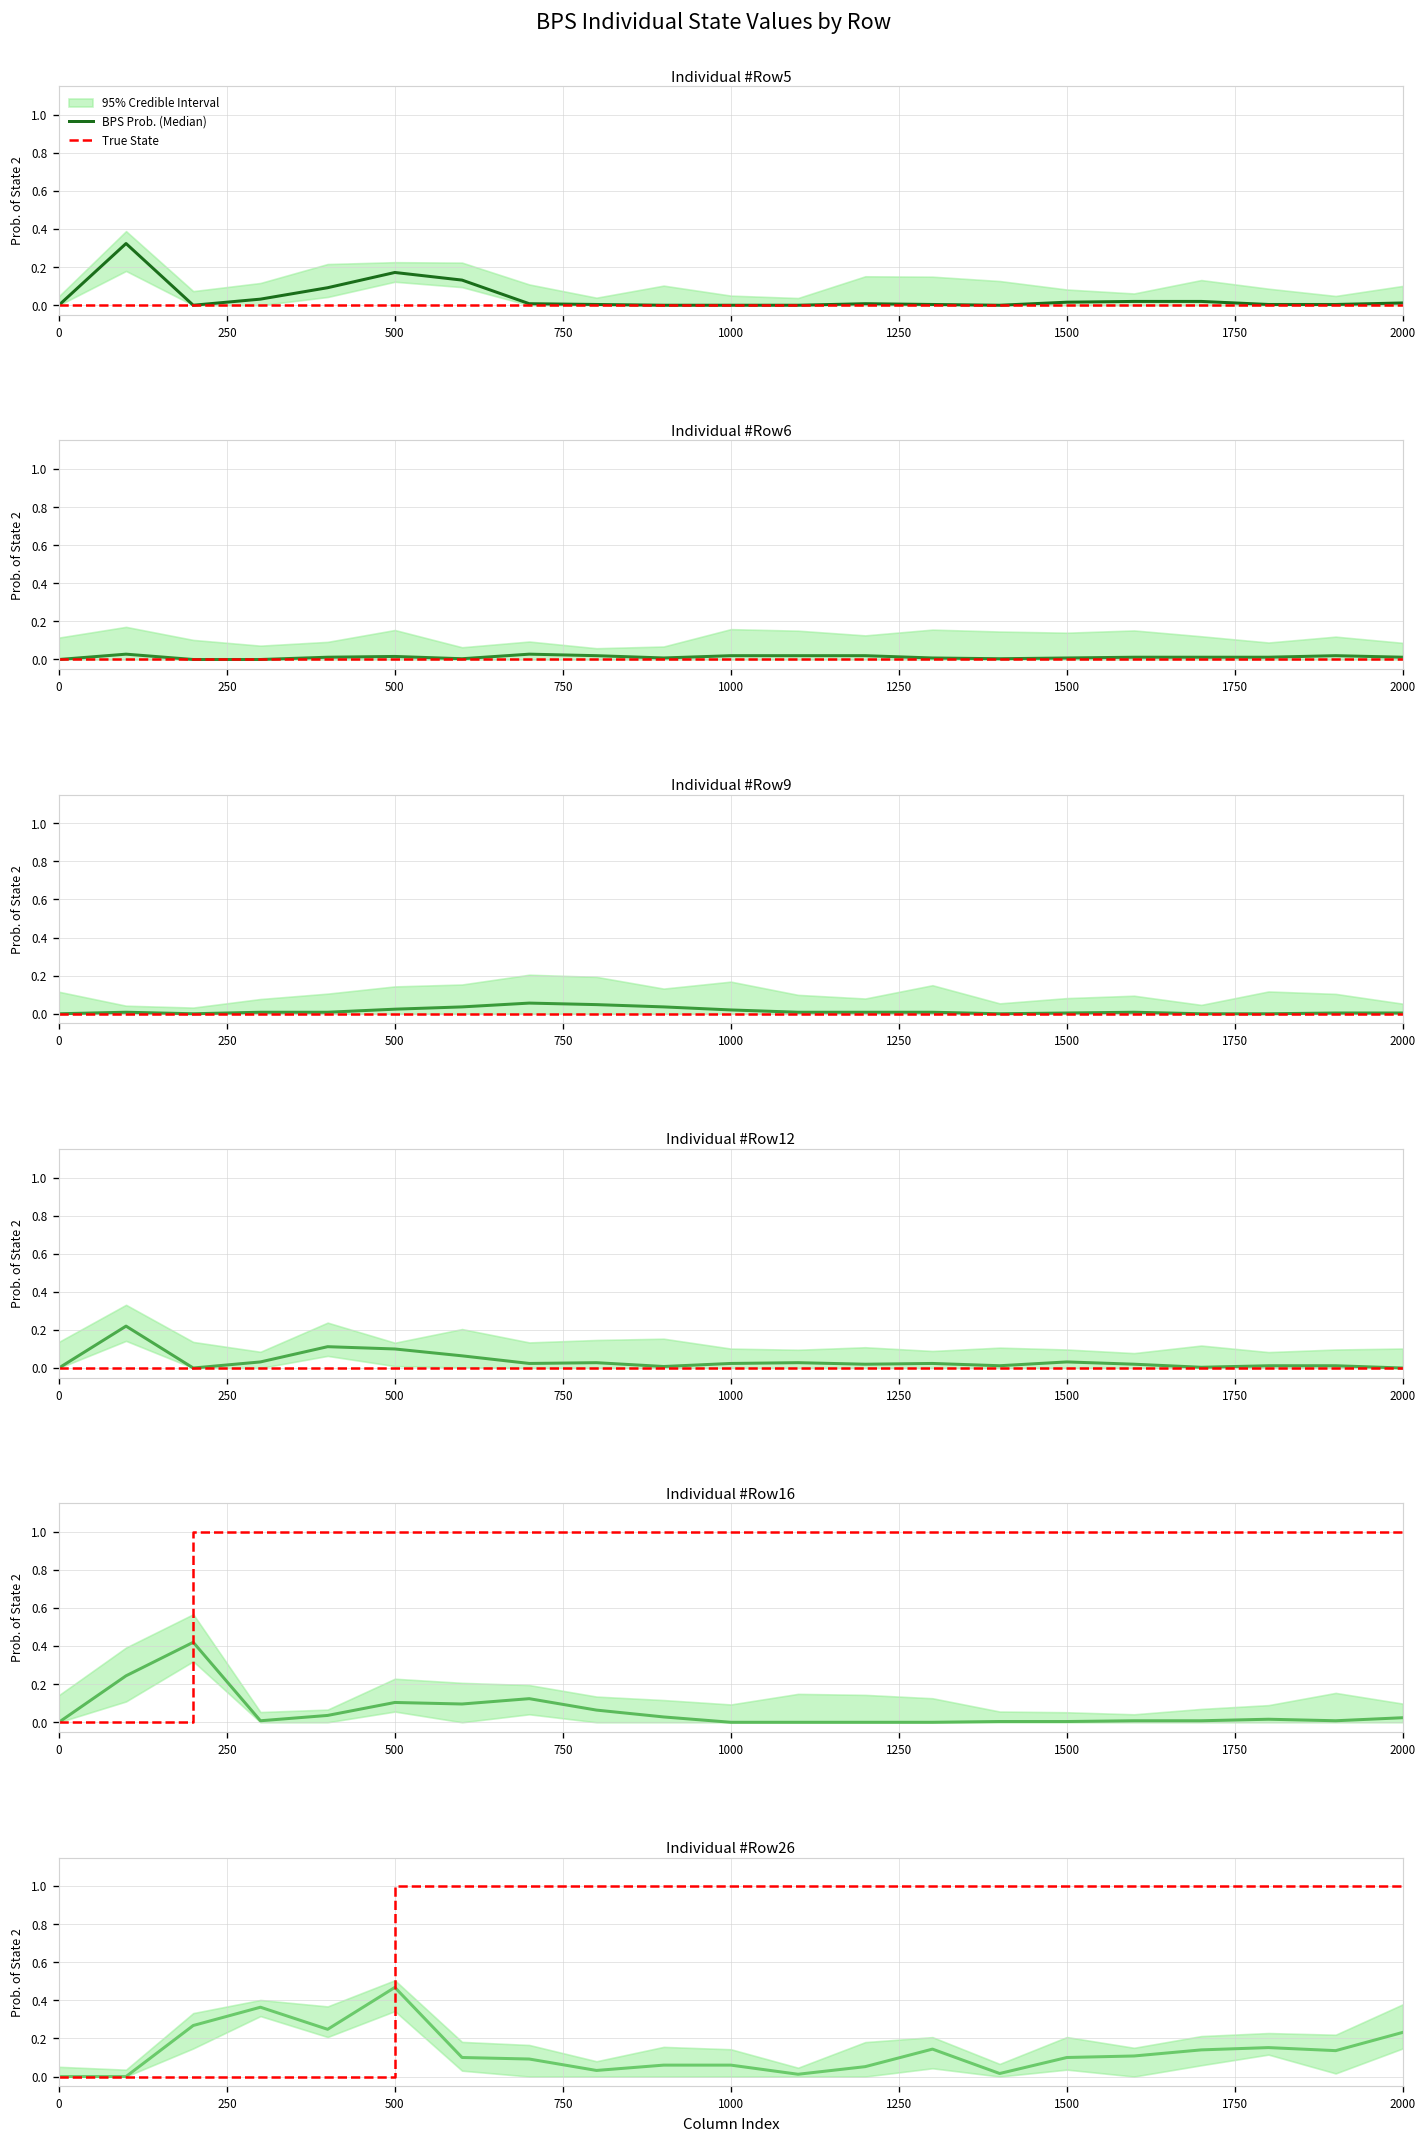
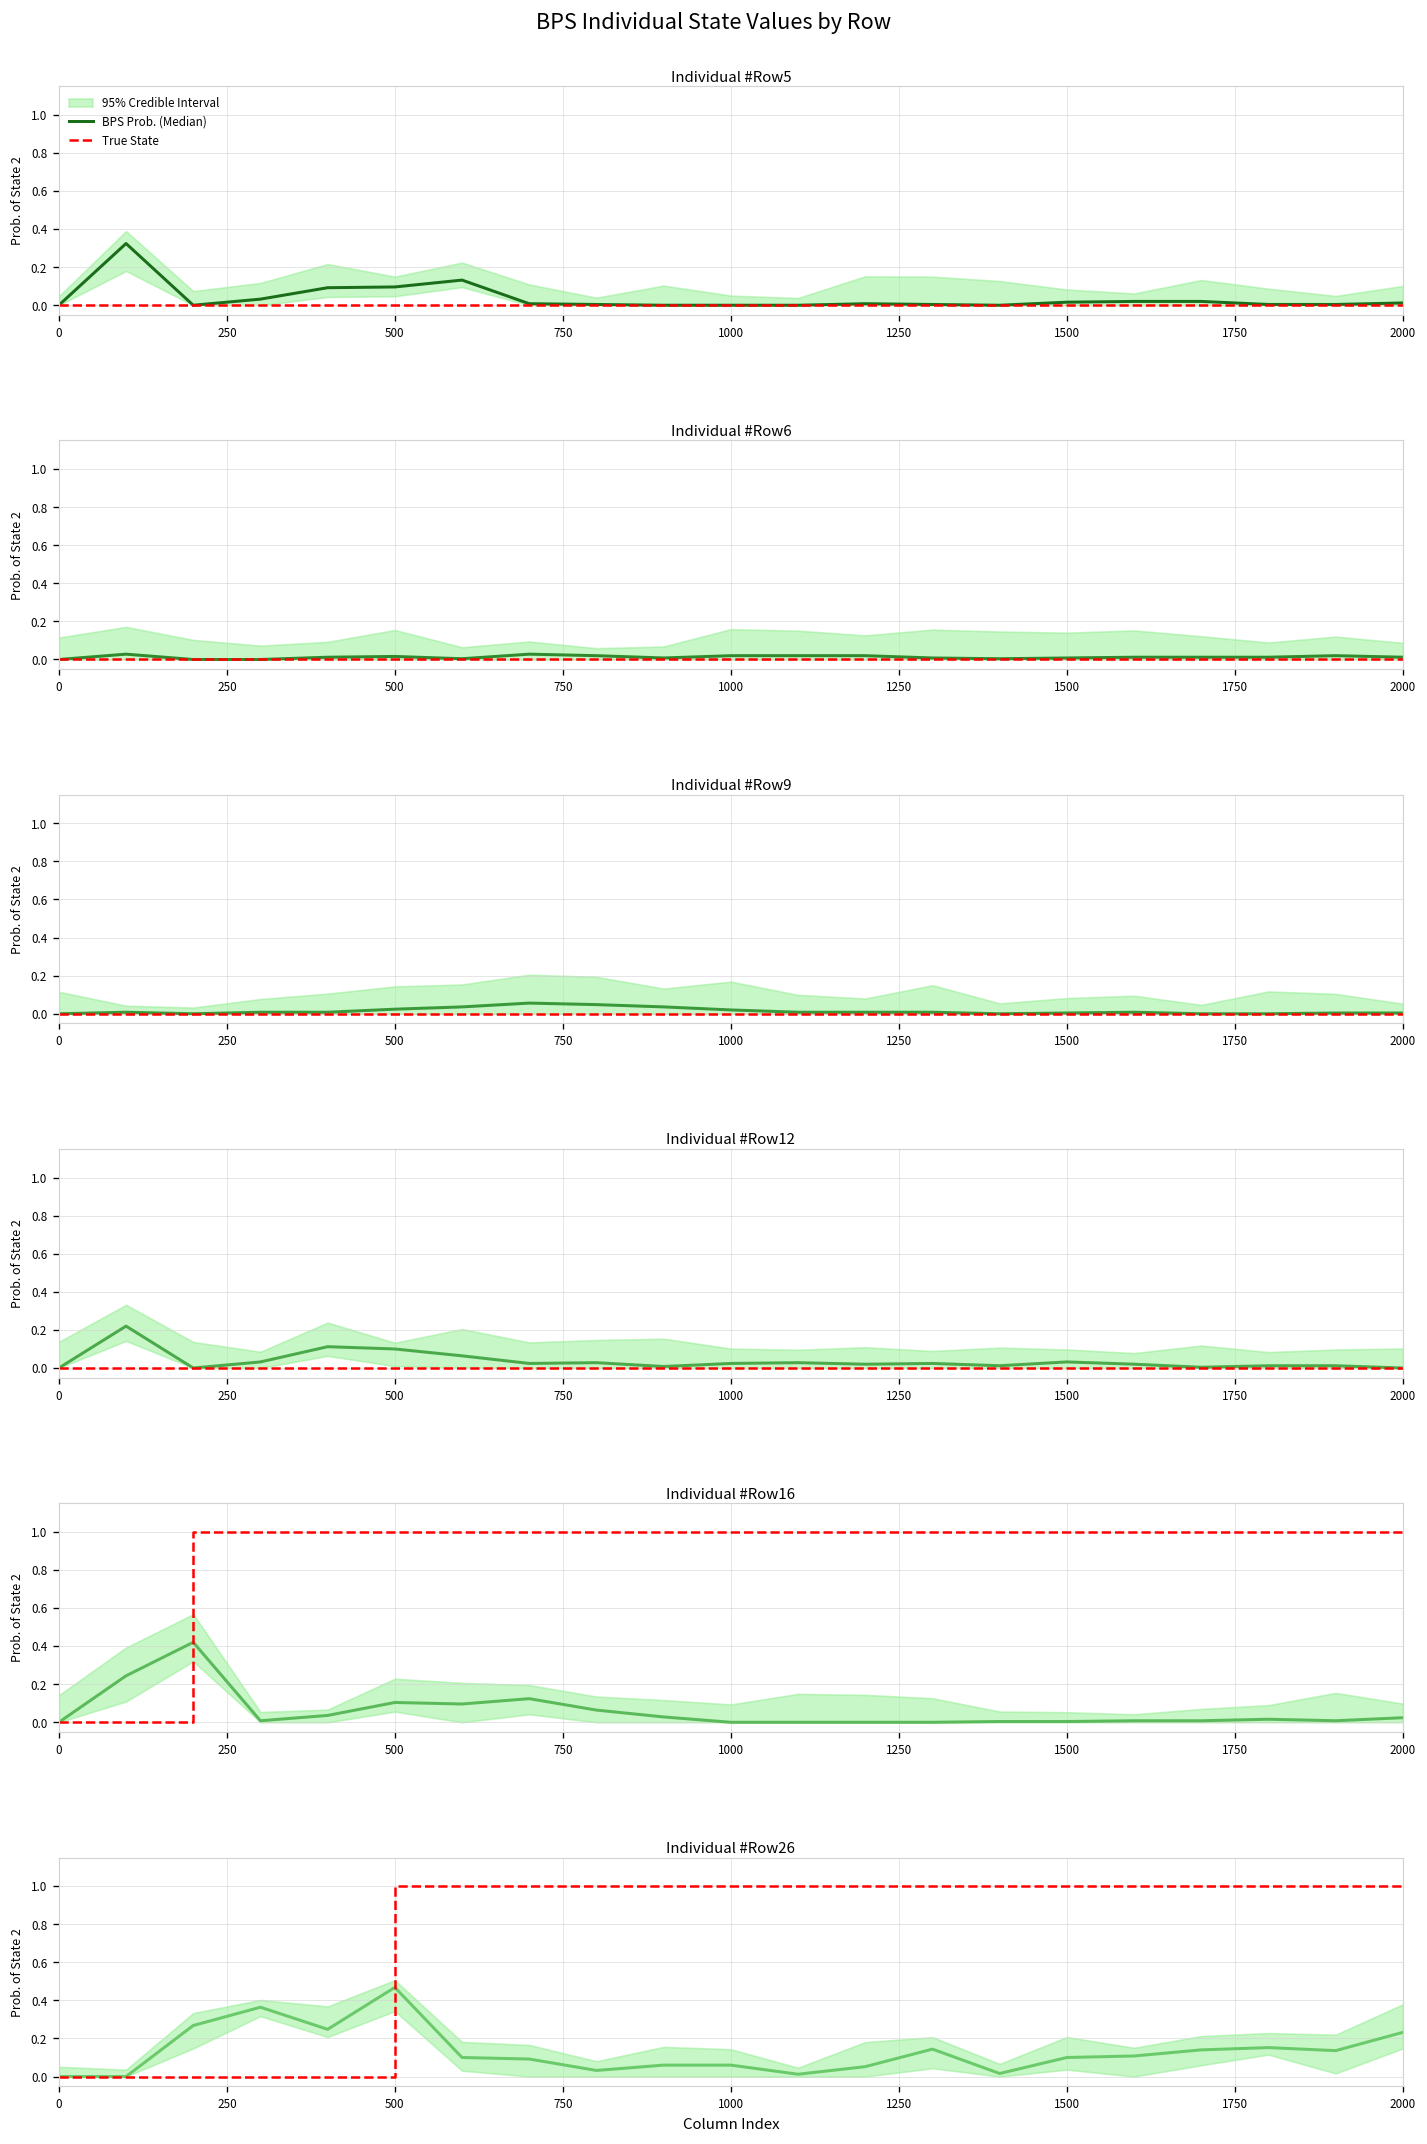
Individual #Row5, BPS Prob. (Median), 500: 0.17 -> 0.10
